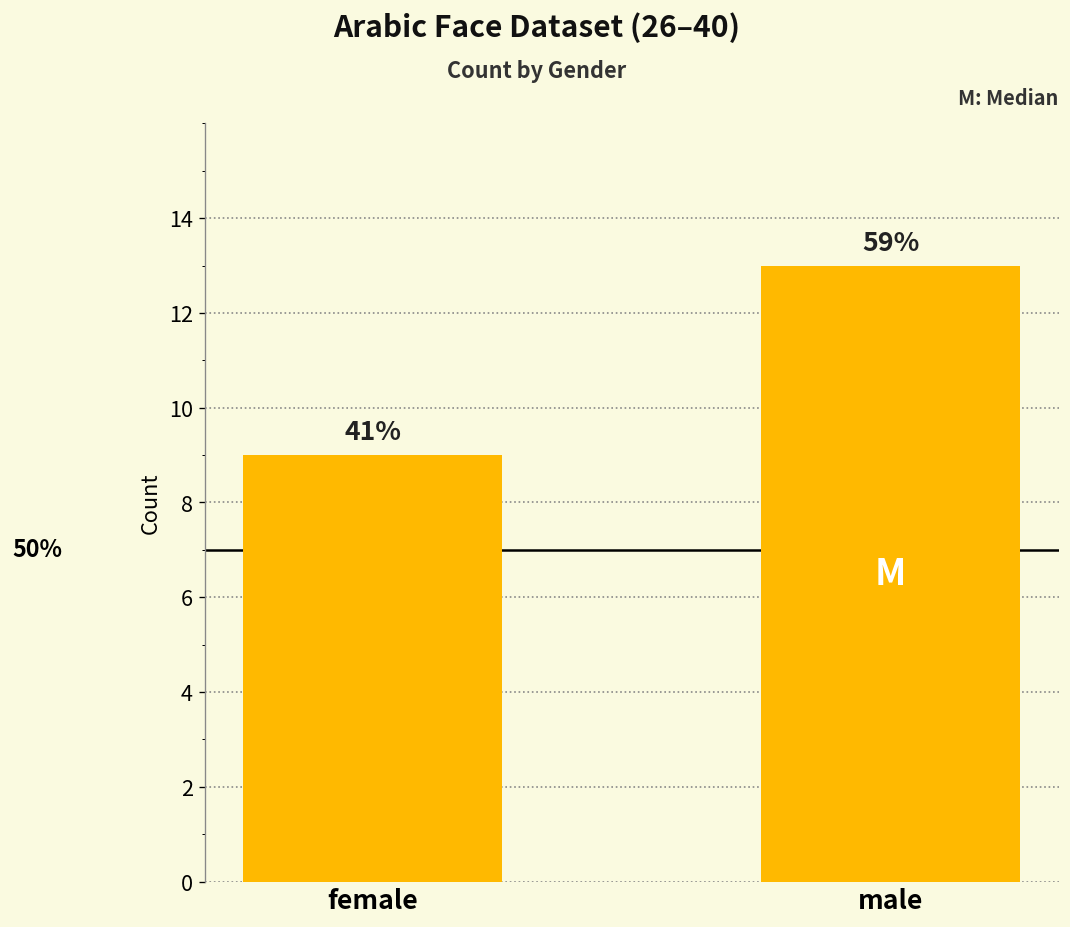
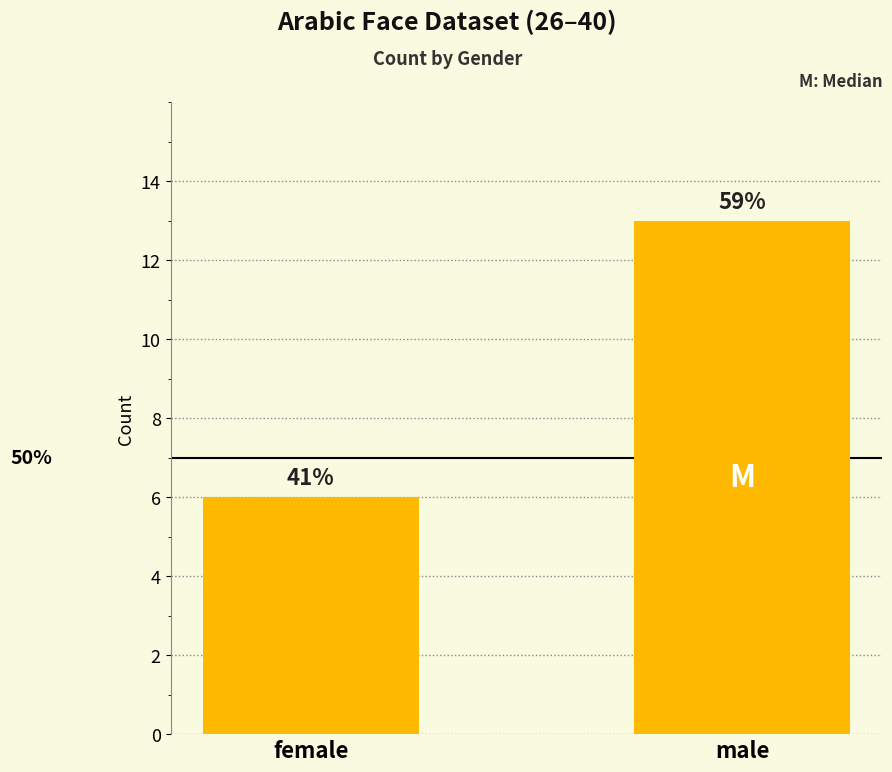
female: 9 -> 6
